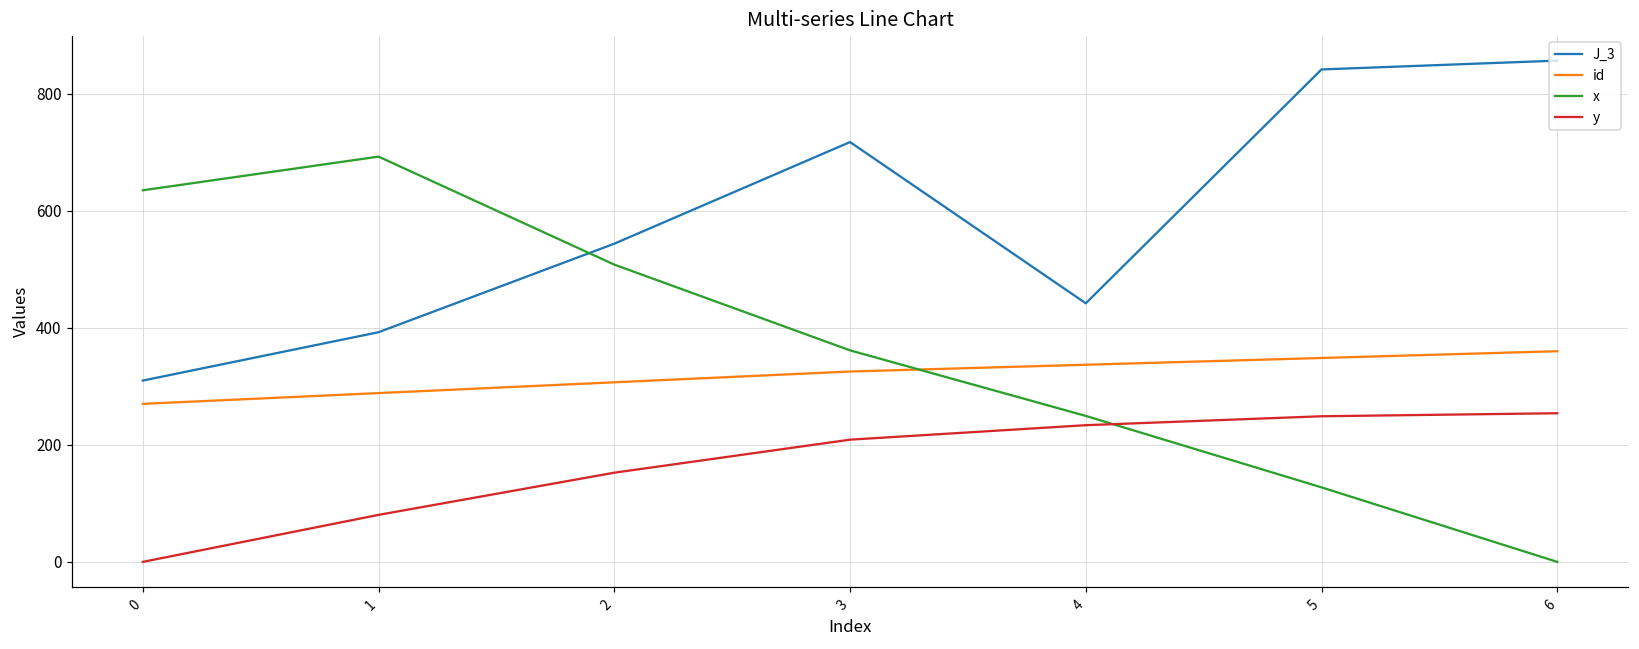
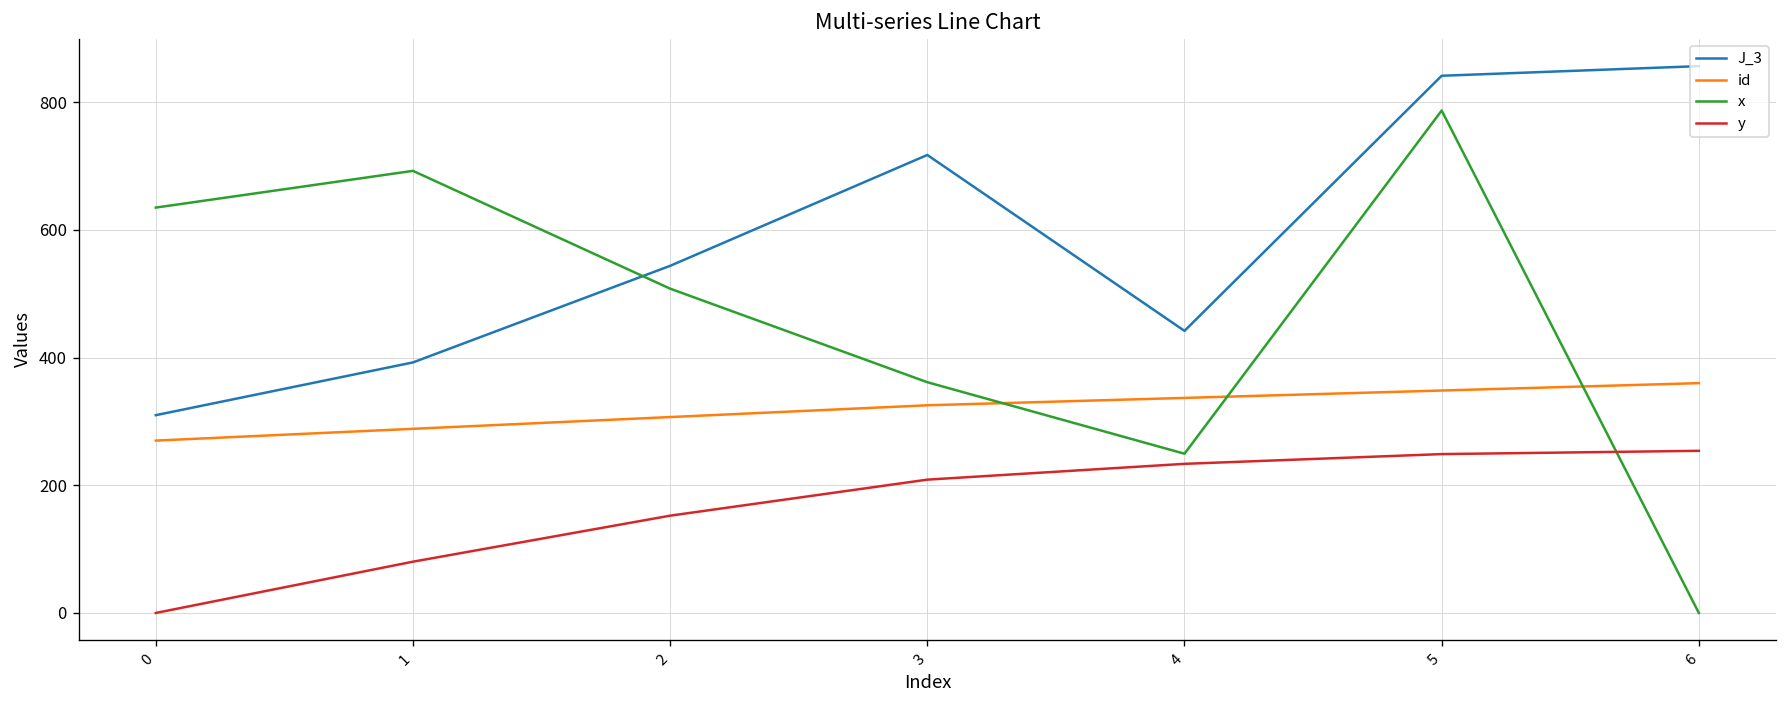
x, 5: 130 -> 790
